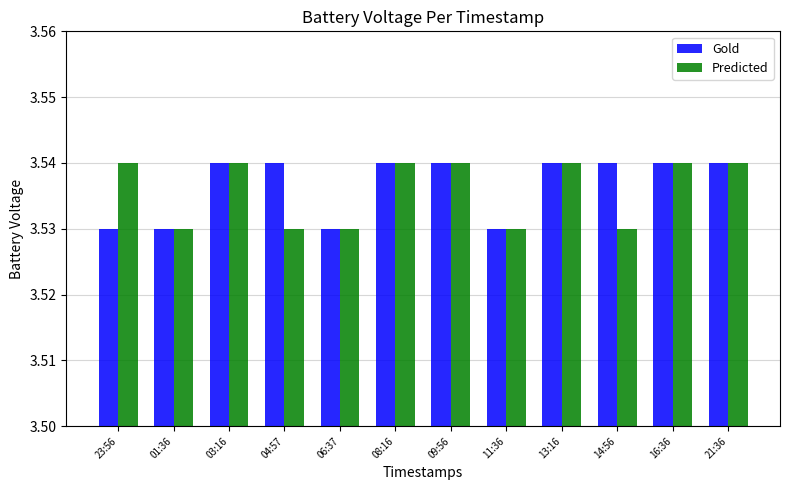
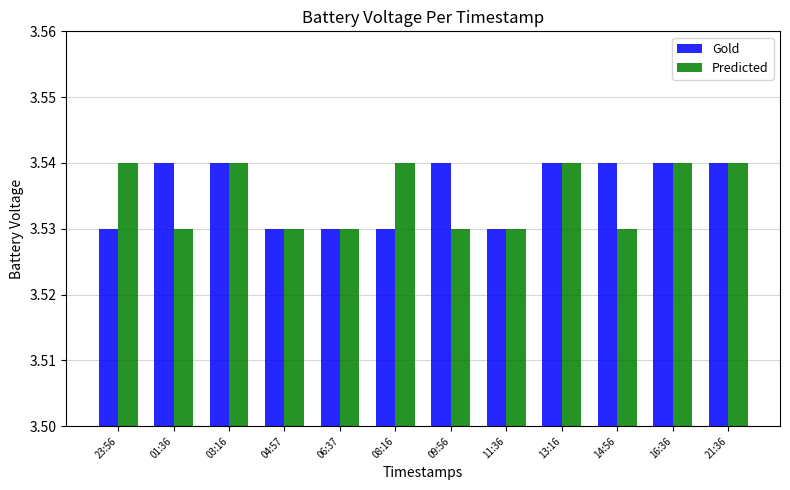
Gold, 01:36: 3.53 -> 3.54
Gold, 04:57: 3.54 -> 3.53
Gold, 08:16: 3.54 -> 3.53
Predicted, 09:56: 3.54 -> 3.53
